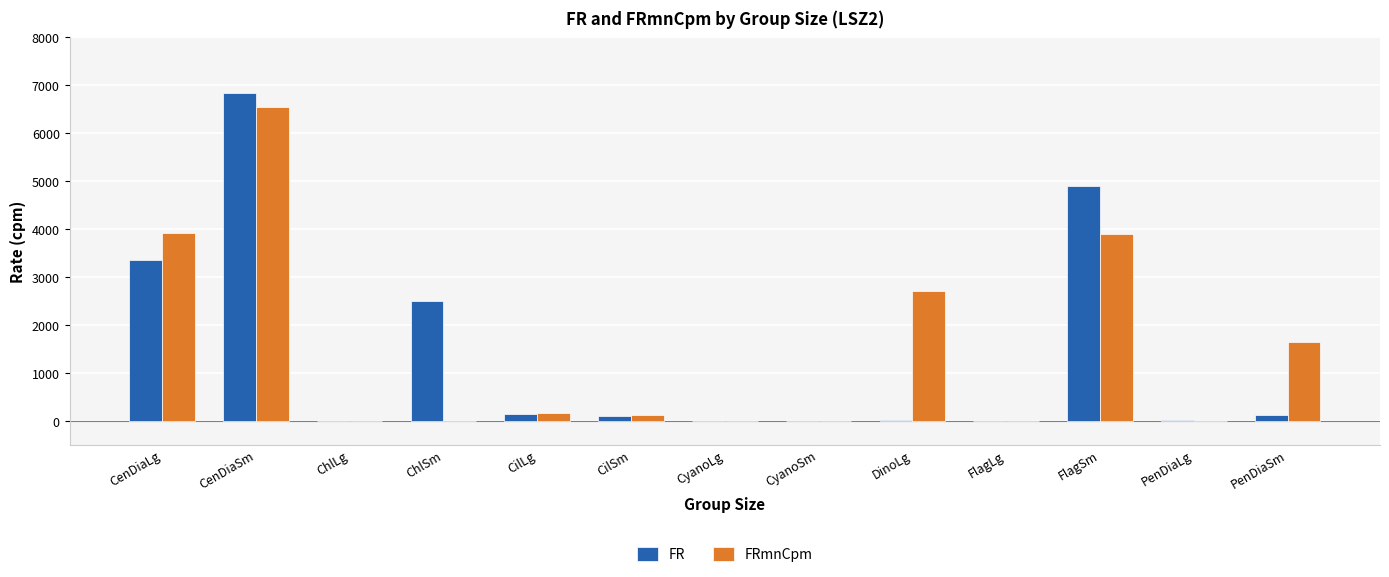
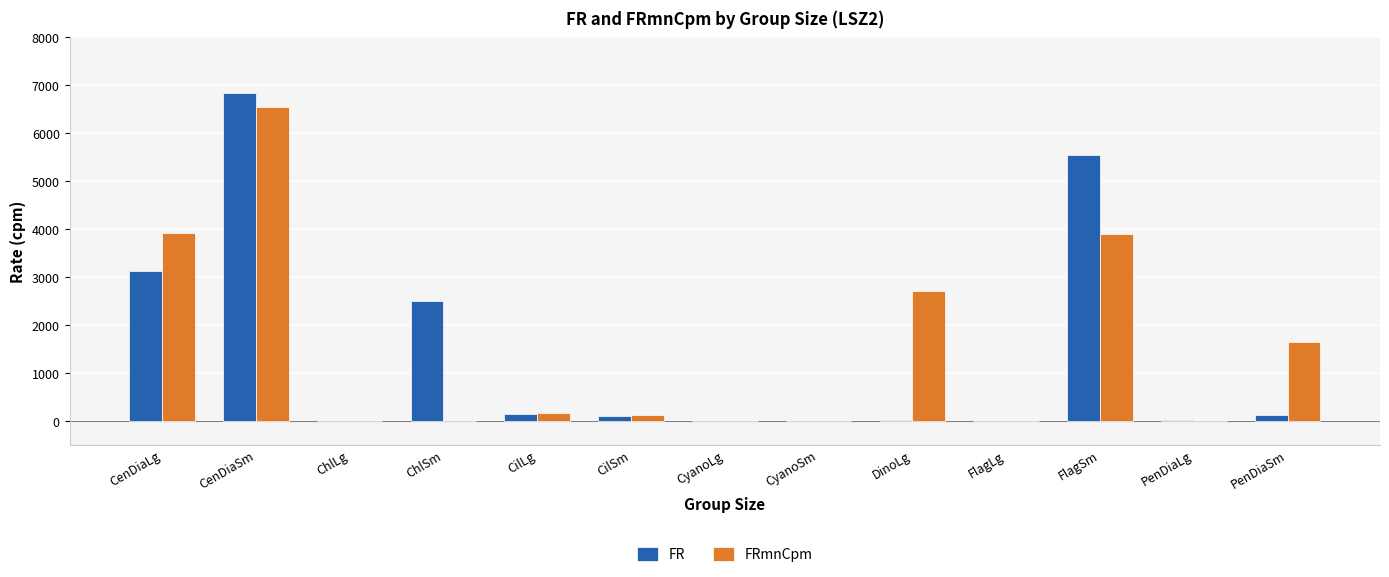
FR, CenDiaLg: 3400 -> 3100
FR, FlagSm: 4900 -> 5600
